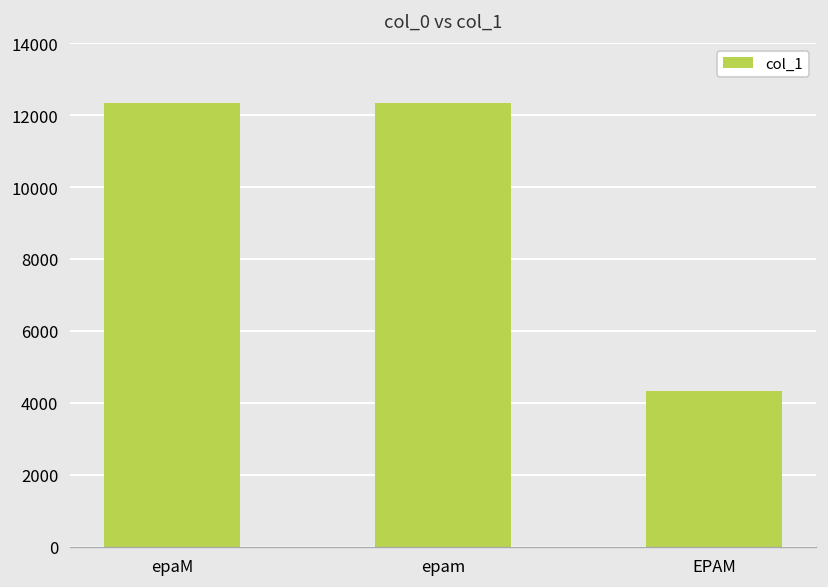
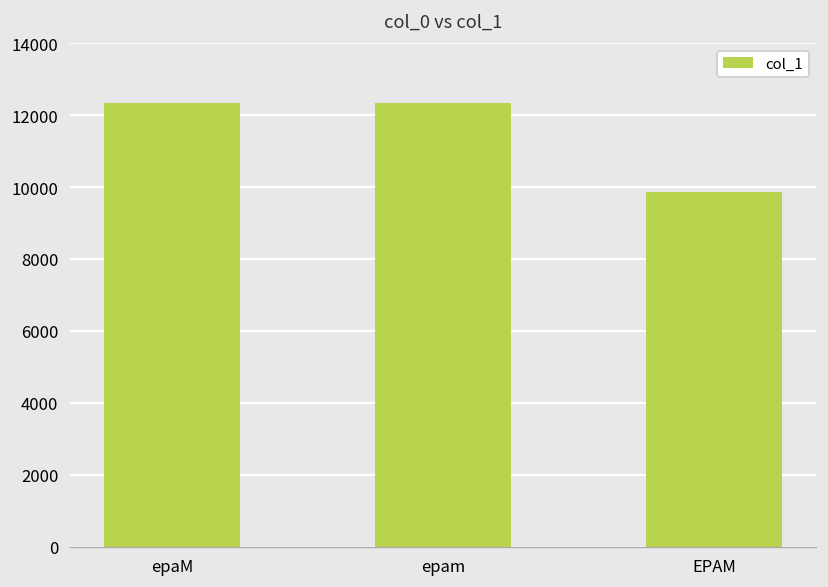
EPAM: 4300 -> 9900
